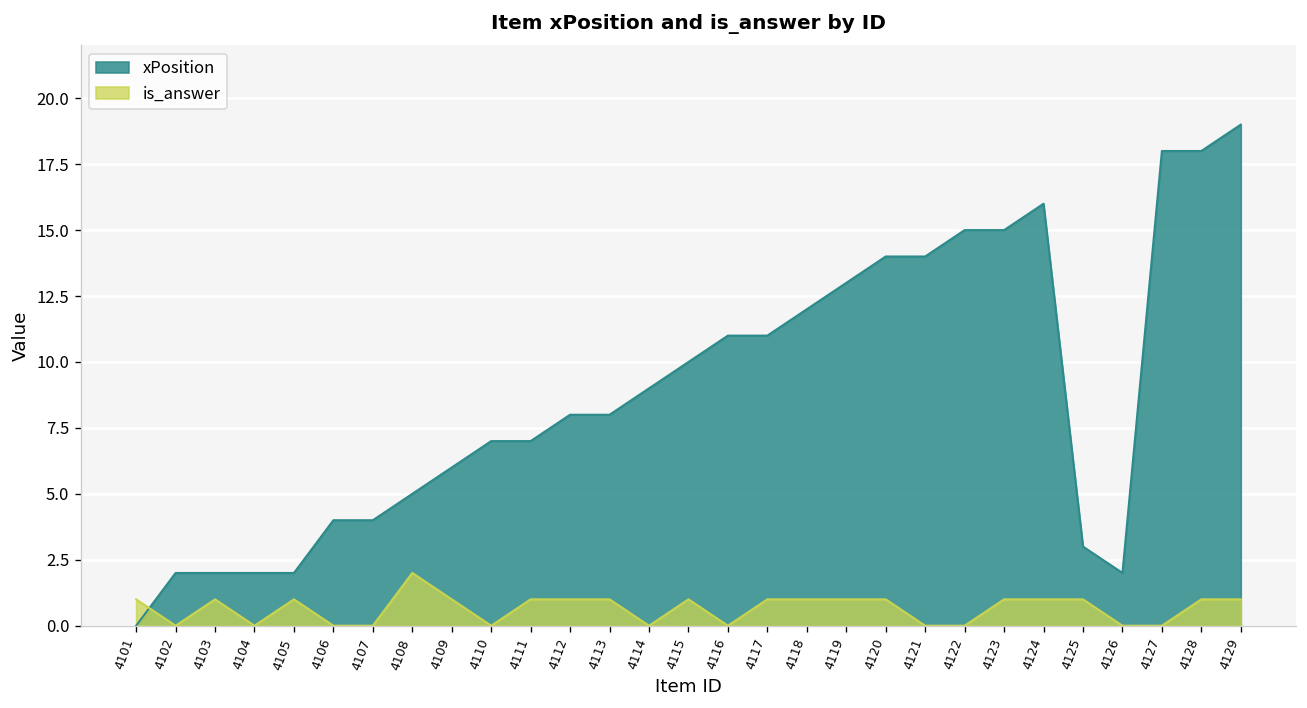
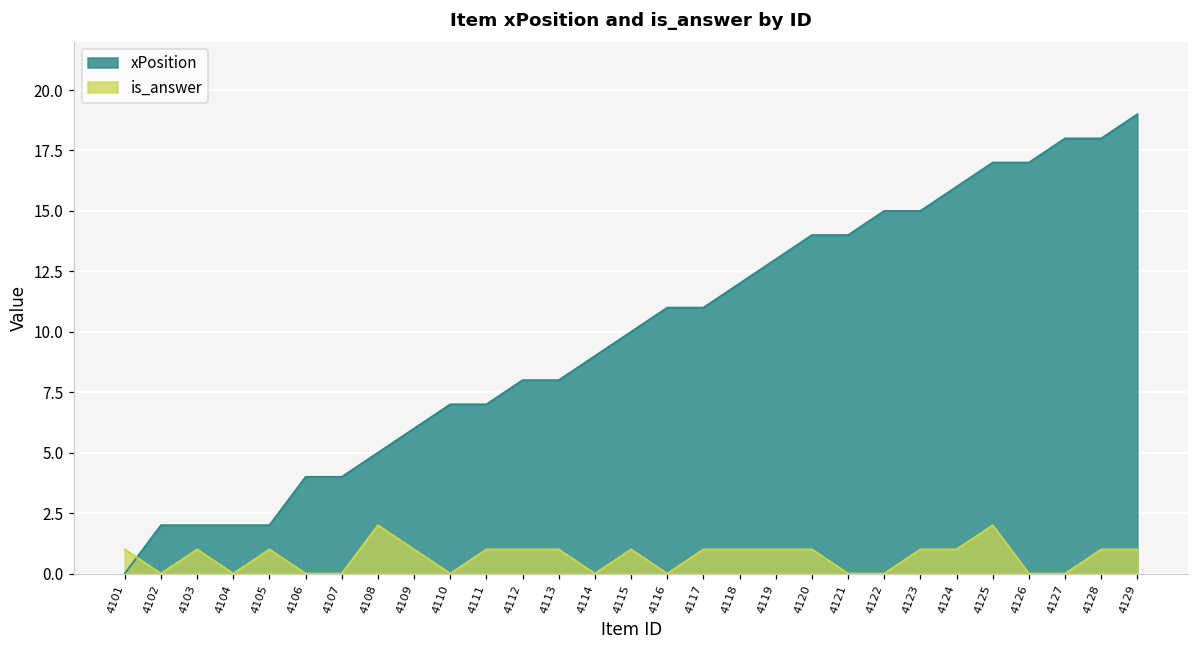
xPosition, 4125: 3 -> 17
is_answer, 4125: 1 -> 2
xPosition, 4126: 2 -> 17
